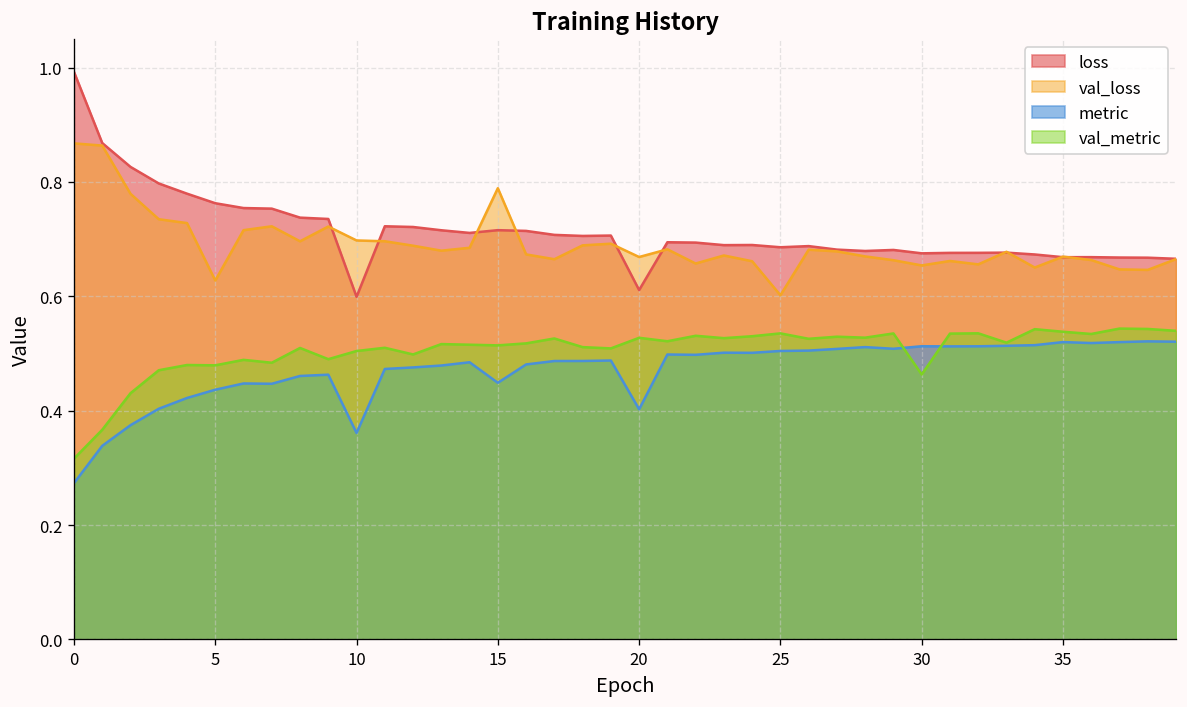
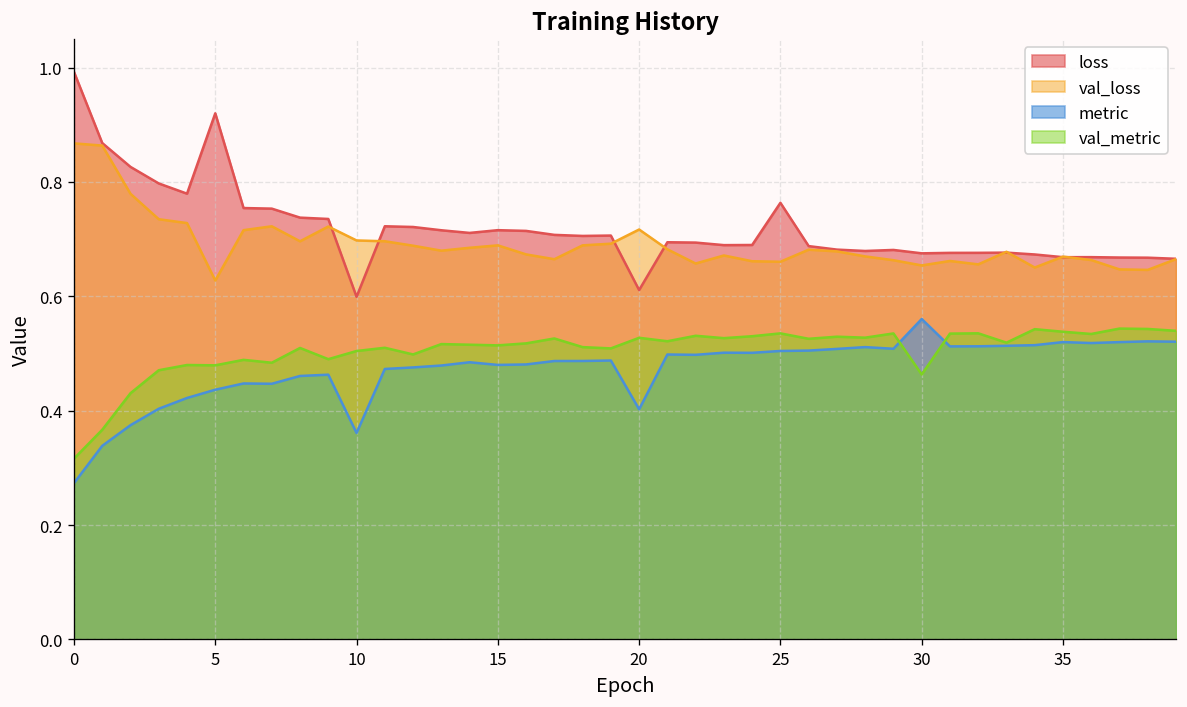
loss, 5: 0.76 -> 0.92
val_loss, 15: 0.79 -> 0.69
metric, 15: 0.45 -> 0.48
val_loss, 20: 0.67 -> 0.72
loss, 25: 0.69 -> 0.76
val_loss, 25: 0.60 -> 0.66
metric, 30: 0.51 -> 0.56
